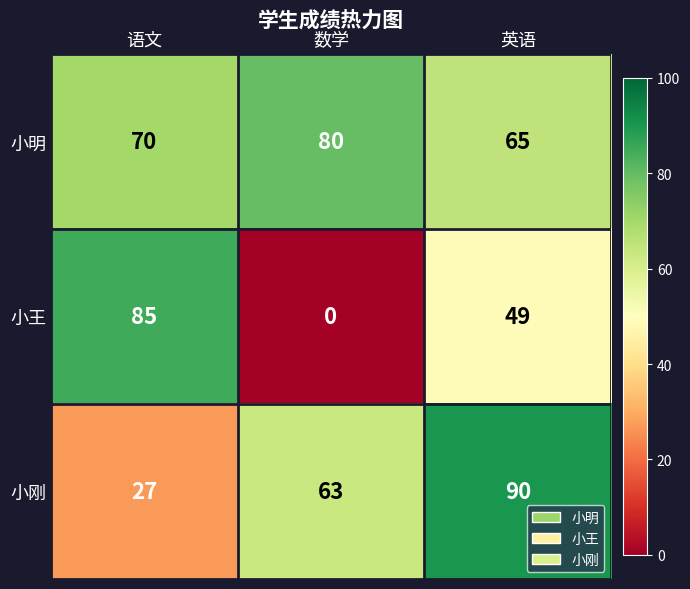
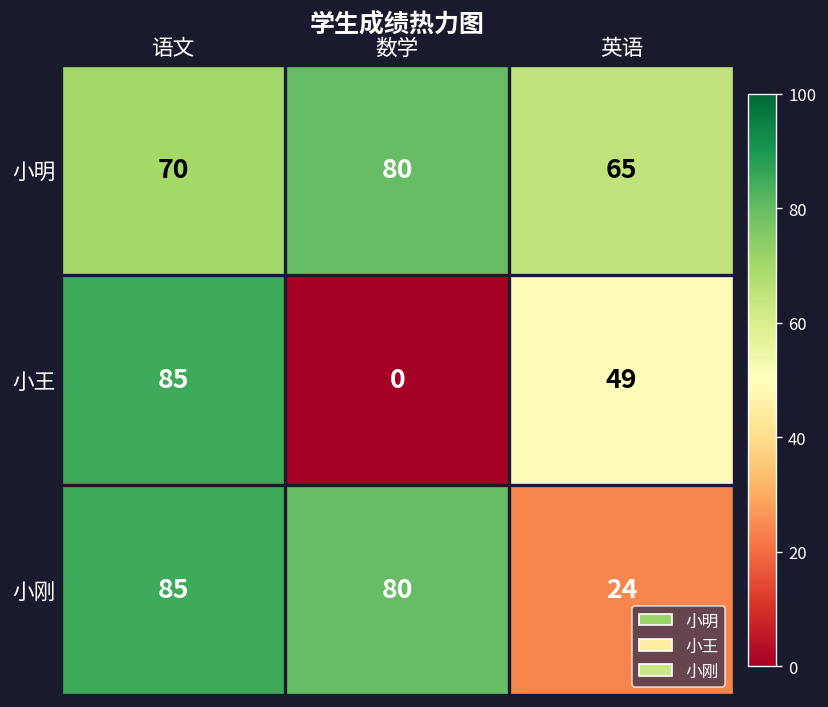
小刚, 语文: 27 -> 85
小刚, 数学: 63 -> 80
小刚, 英语: 90 -> 24
